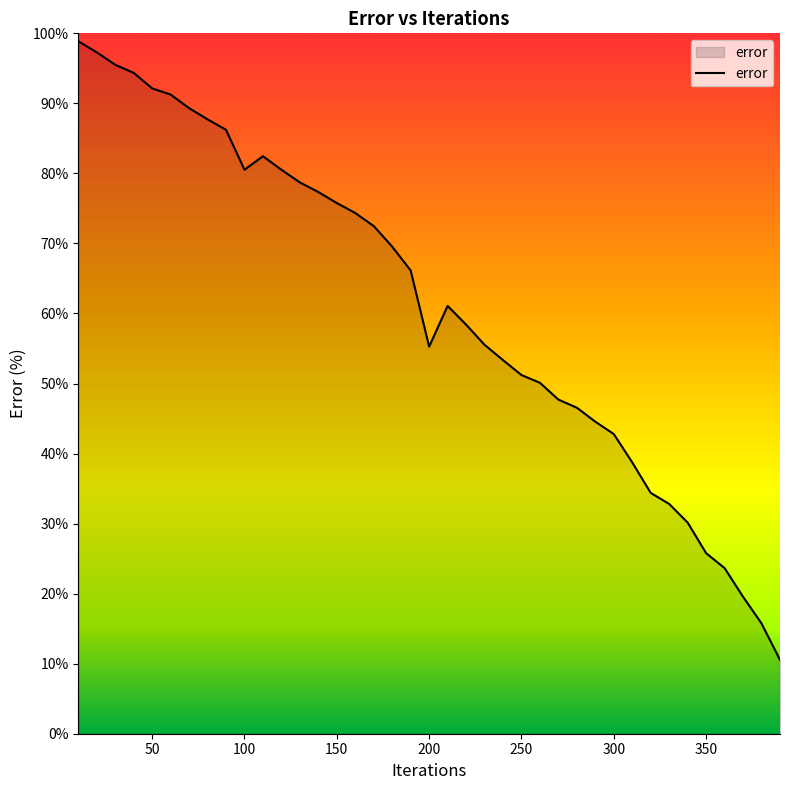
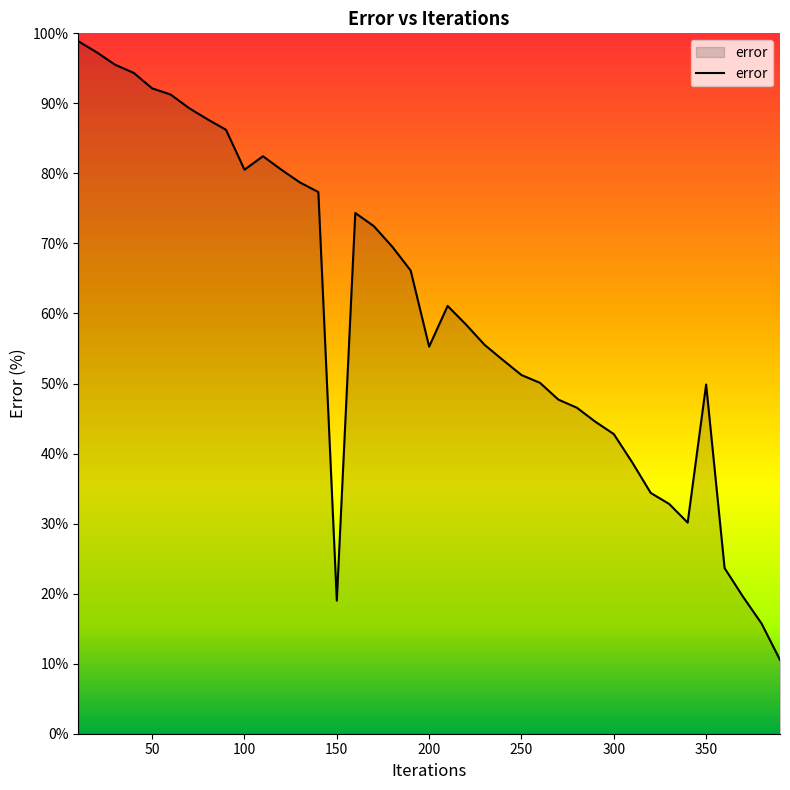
150: 76% -> 19%
350: 26% -> 50%
